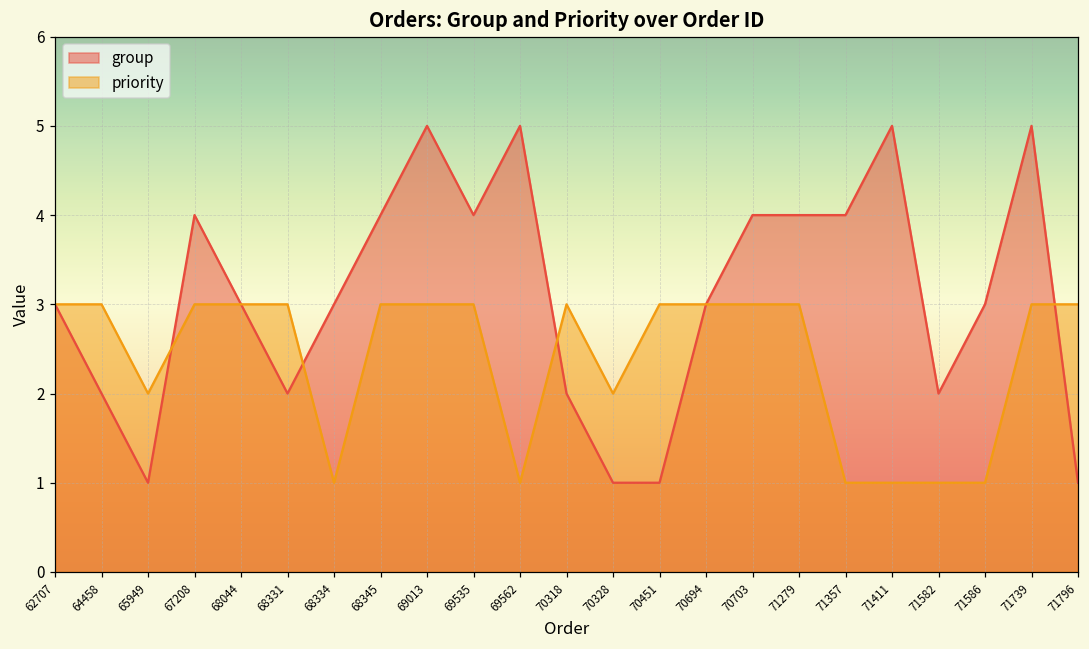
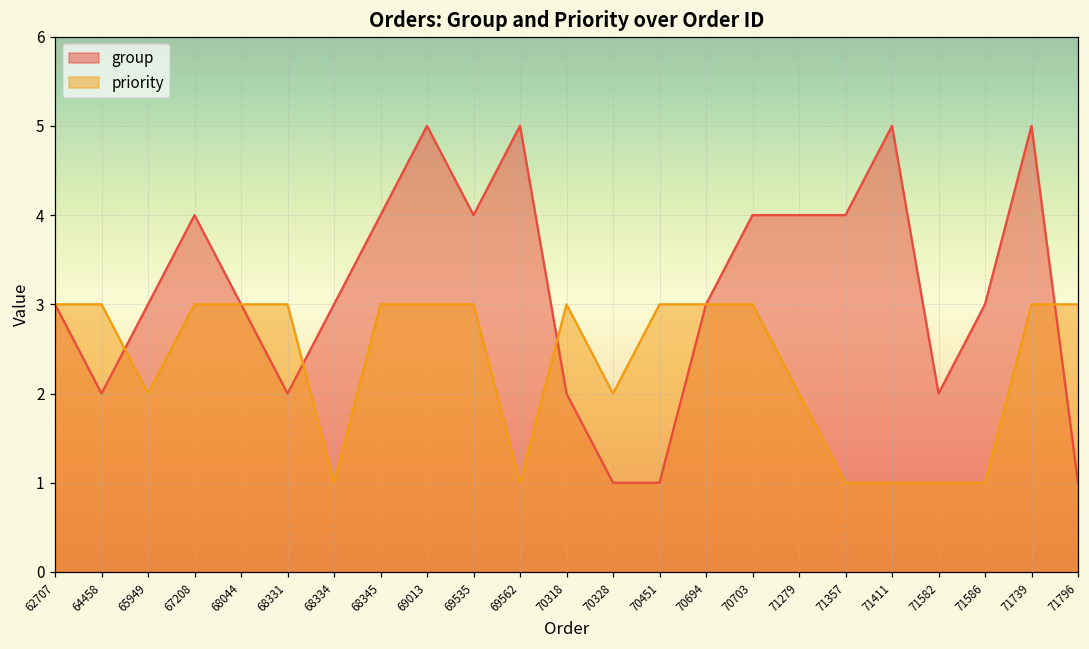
group, 65949: 1 -> 3
priority, 71279: 3 -> 2
